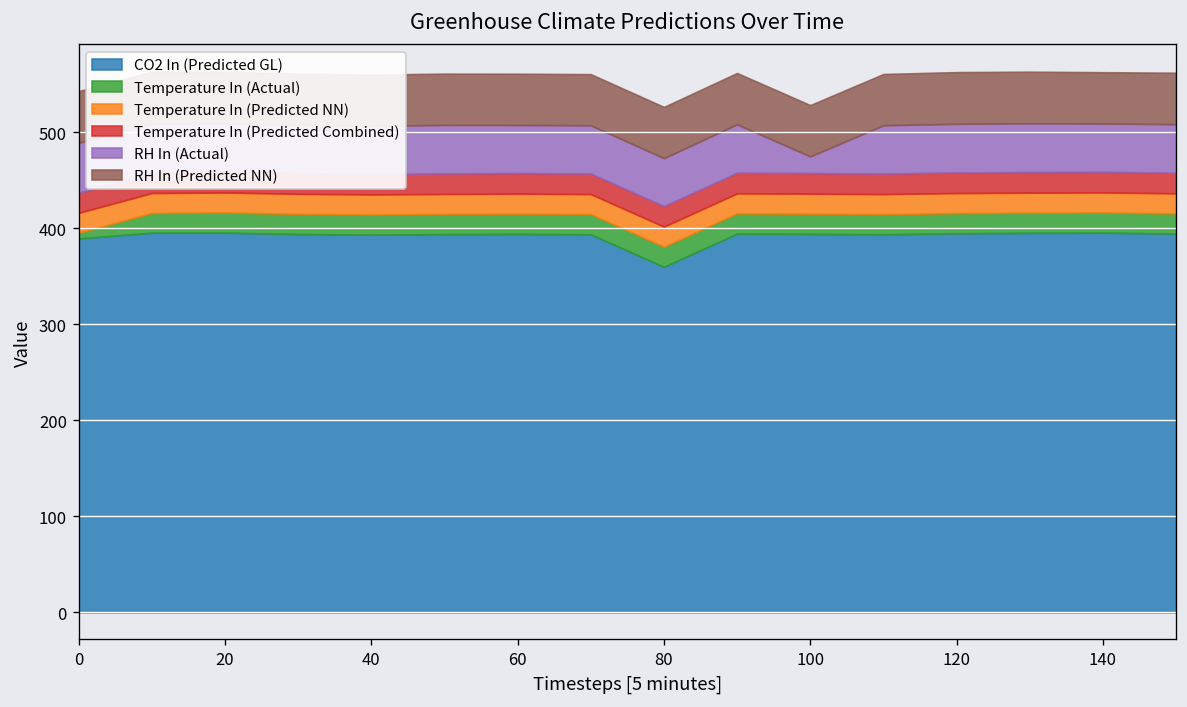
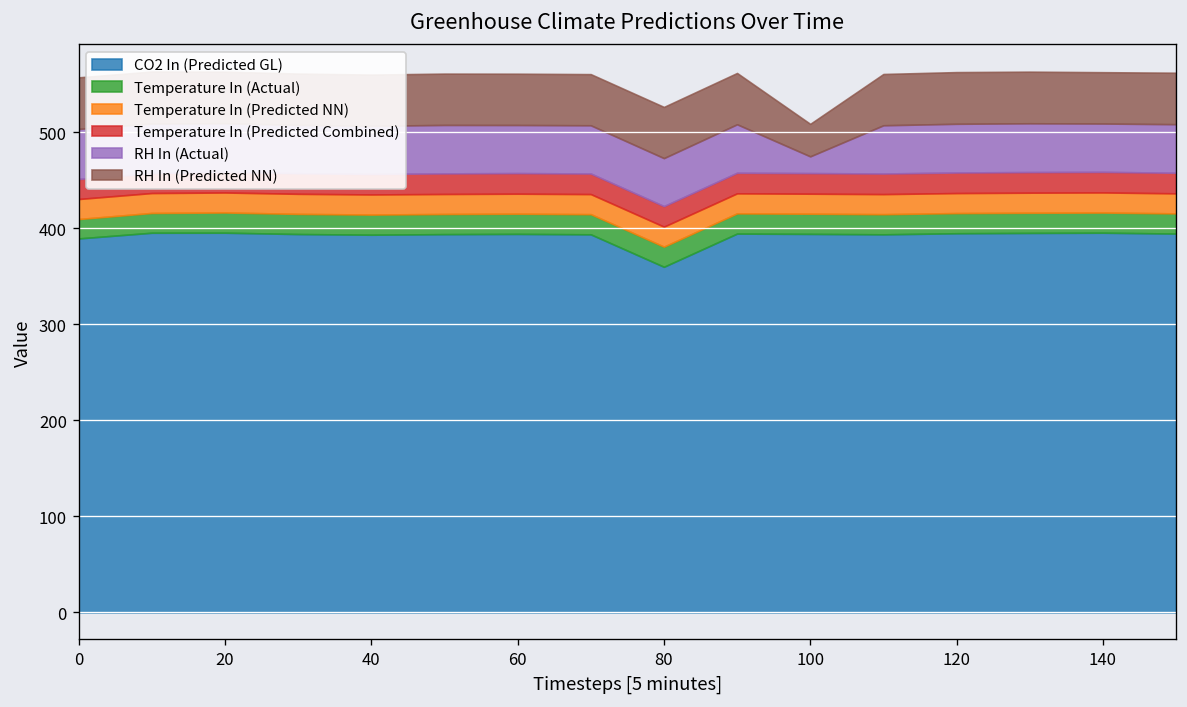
Temperature In (Actual), 0: 10 -> 20
RH In (Predicted NN), 100: 50 -> 30
